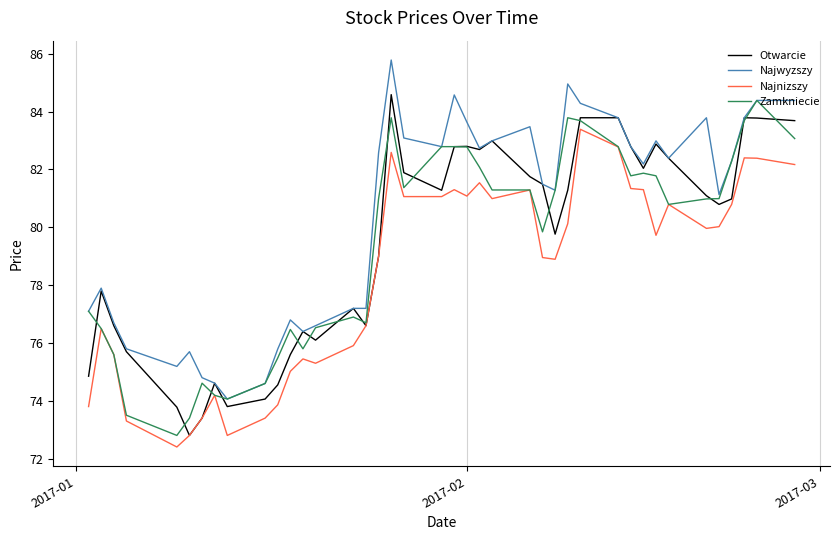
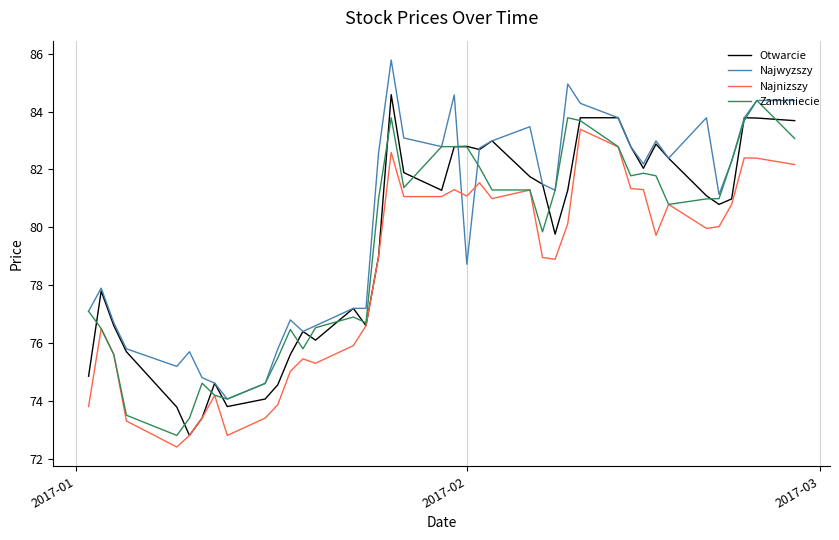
Najwyzszy, 2017-02: 83.6 -> 78.7
